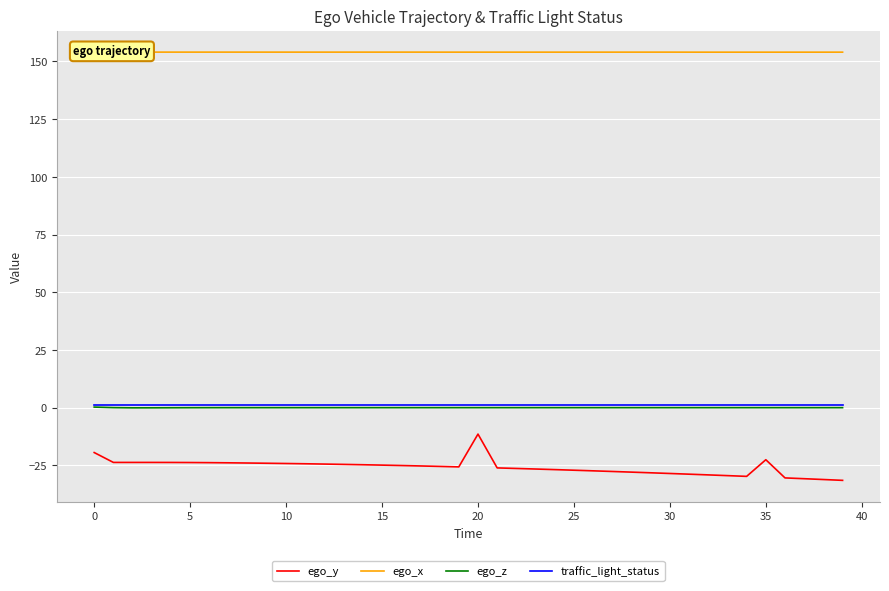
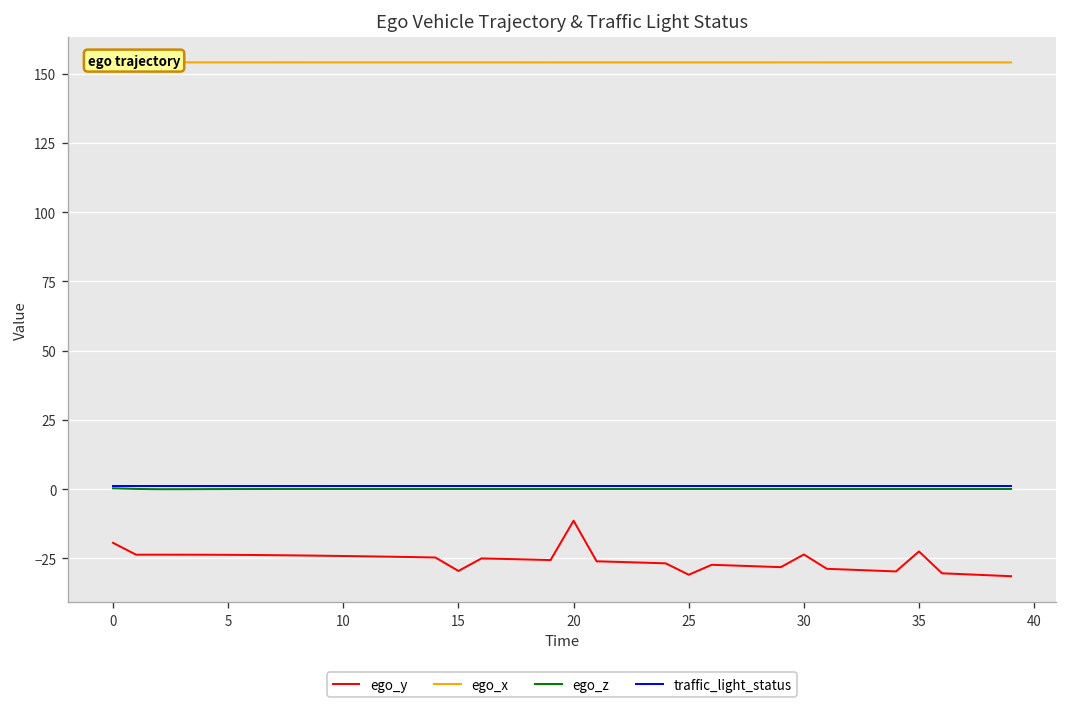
ego_y, 15: -25 -> -30
ego_y, 25: -27 -> -31
ego_y, 30: -28 -> -24
